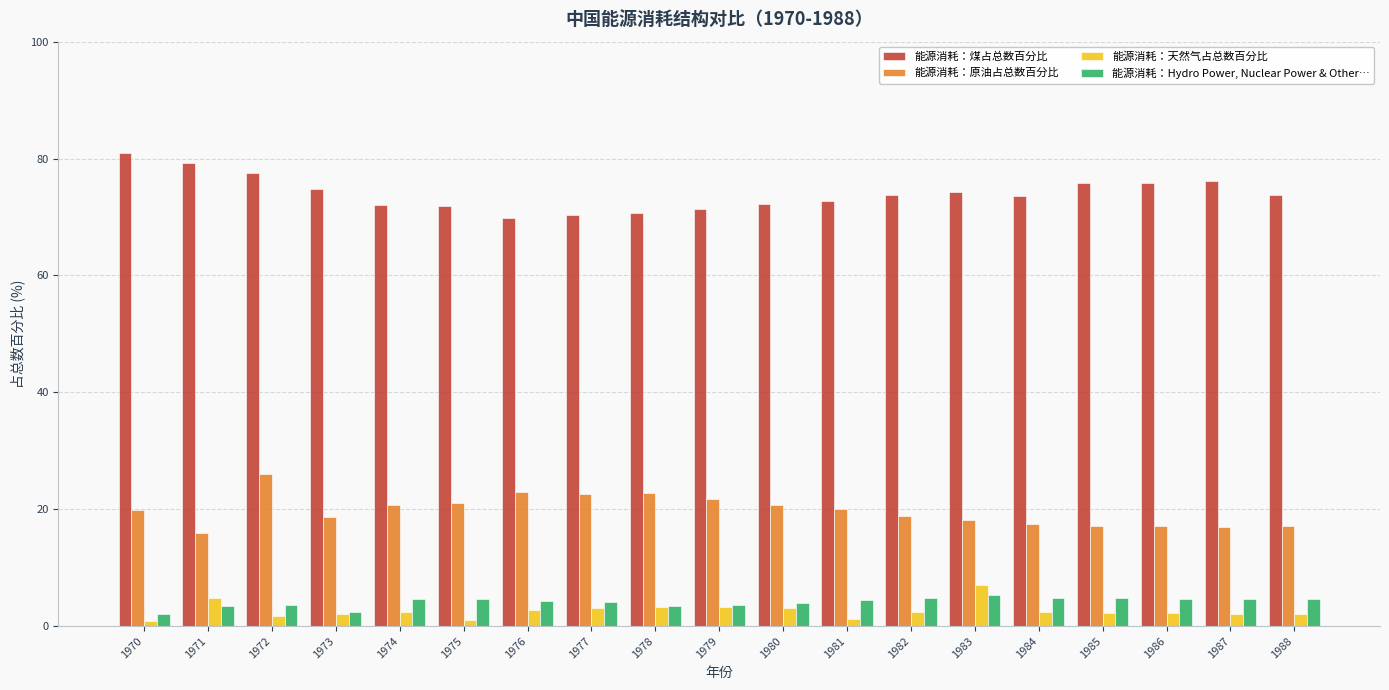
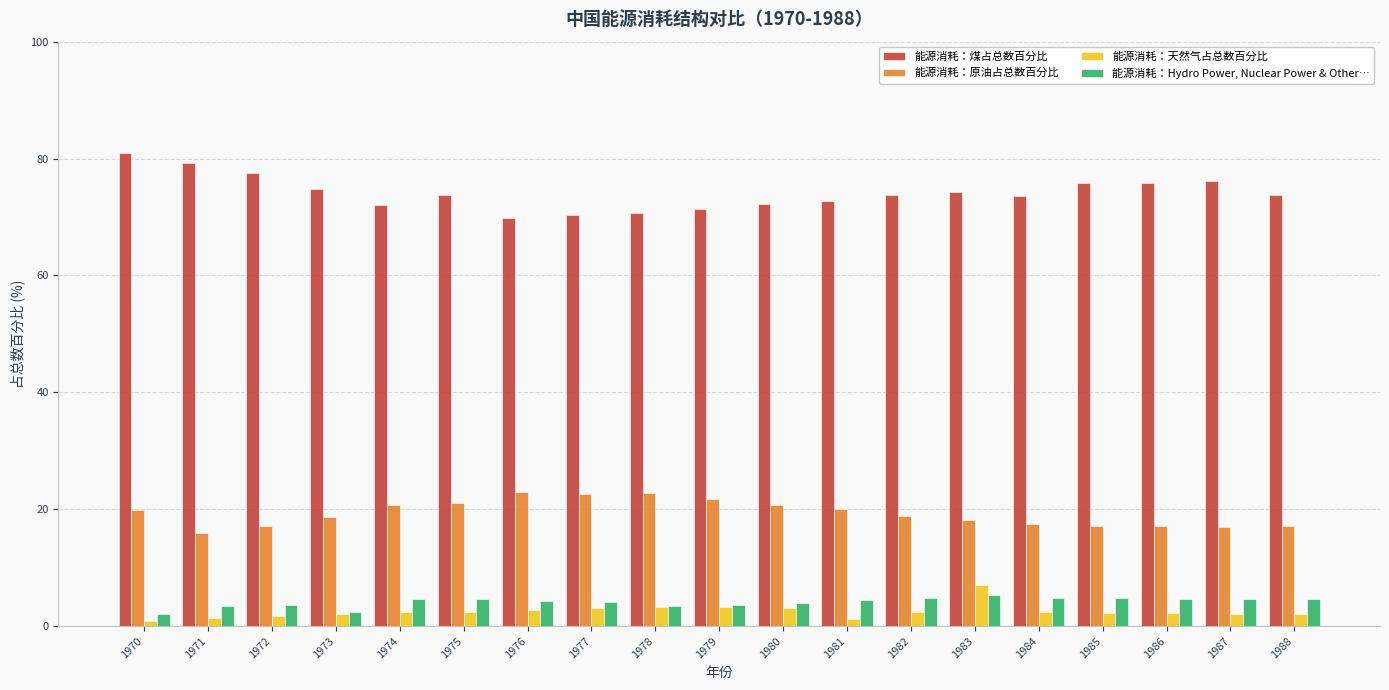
能源消耗：天然气占总数百分比, 1971: 5 -> 1
能源消耗：原油占总数百分比, 1972: 26 -> 17
能源消耗：煤占总数百分比, 1975: 72 -> 74
能源消耗：天然气占总数百分比, 1975: 1 -> 3
